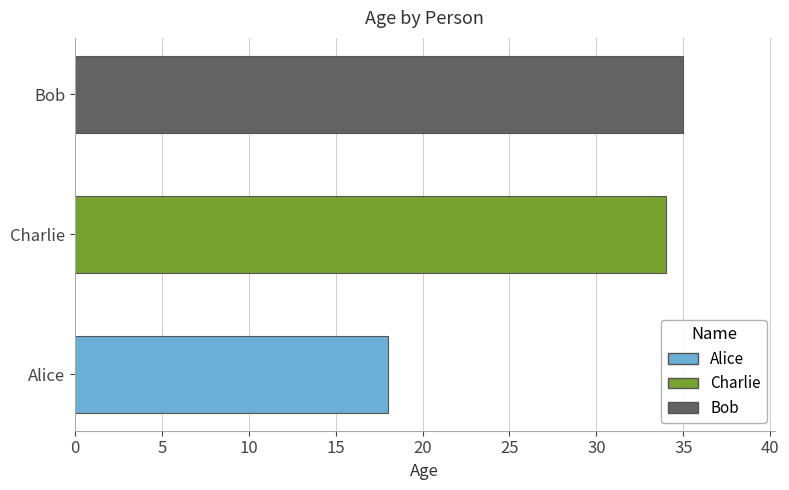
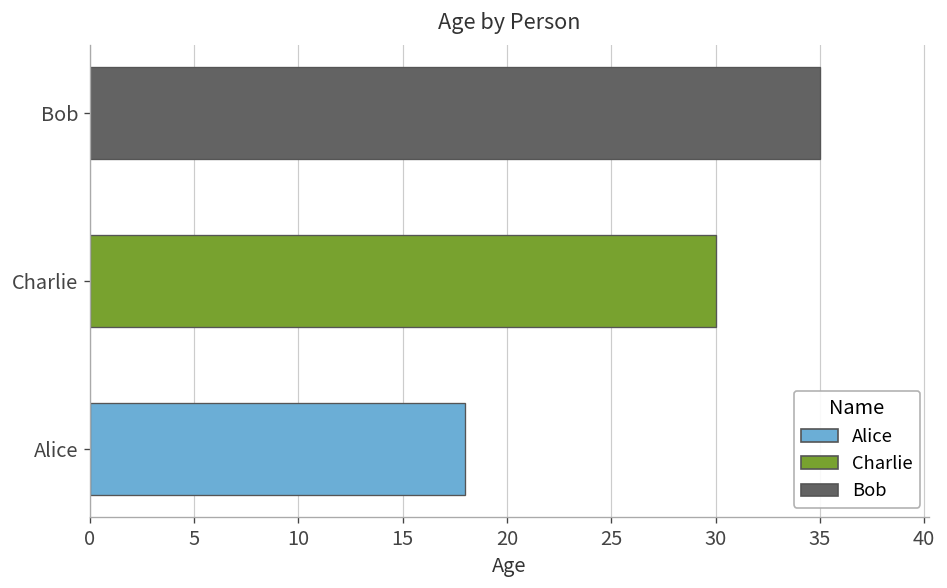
Charlie: 34 -> 30
